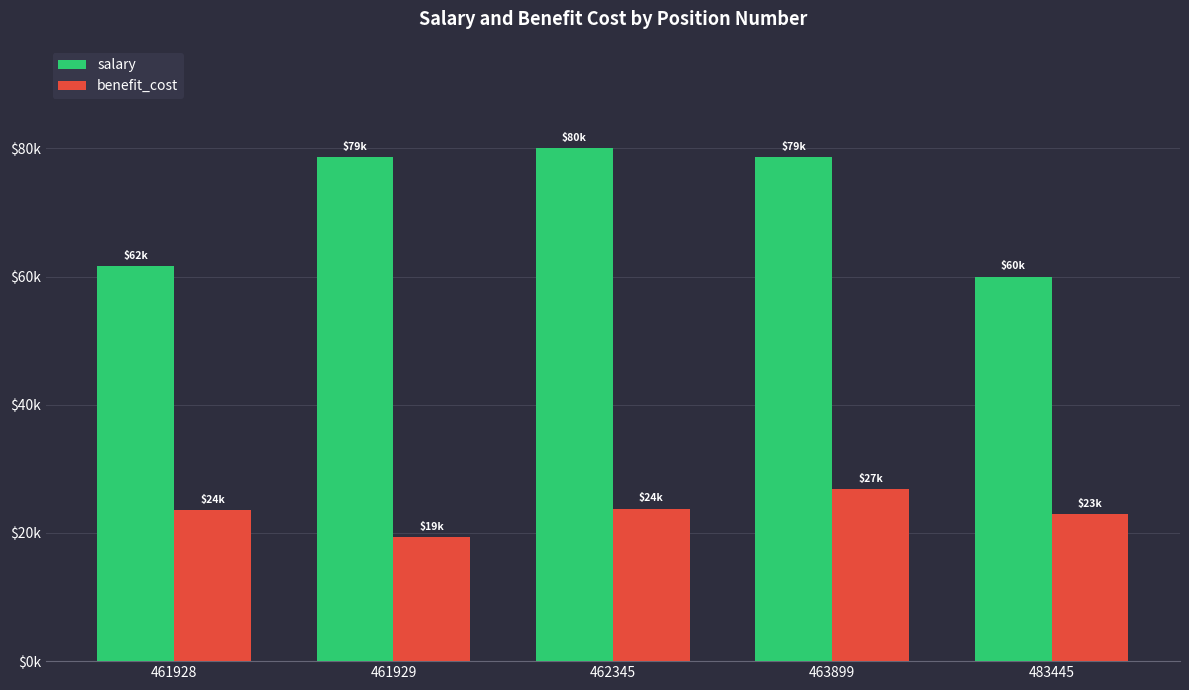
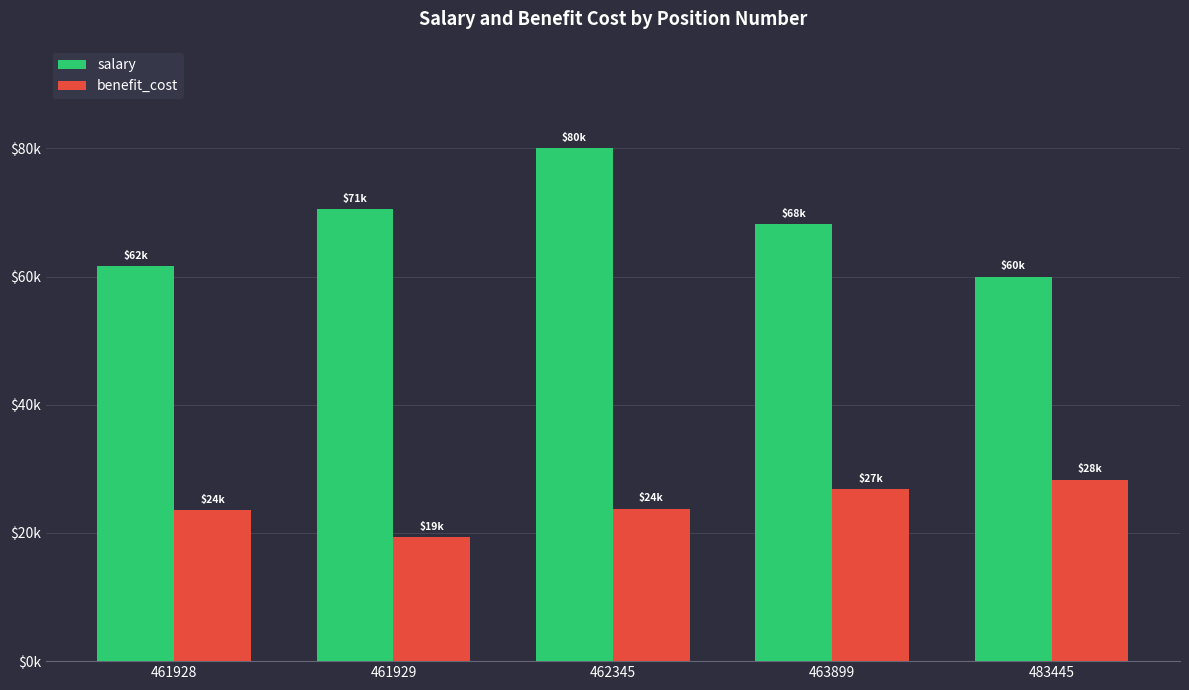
salary, 461929: $79k -> $71k
salary, 463899: $79k -> $68k
benefit_cost, 483445: $23k -> $28k
